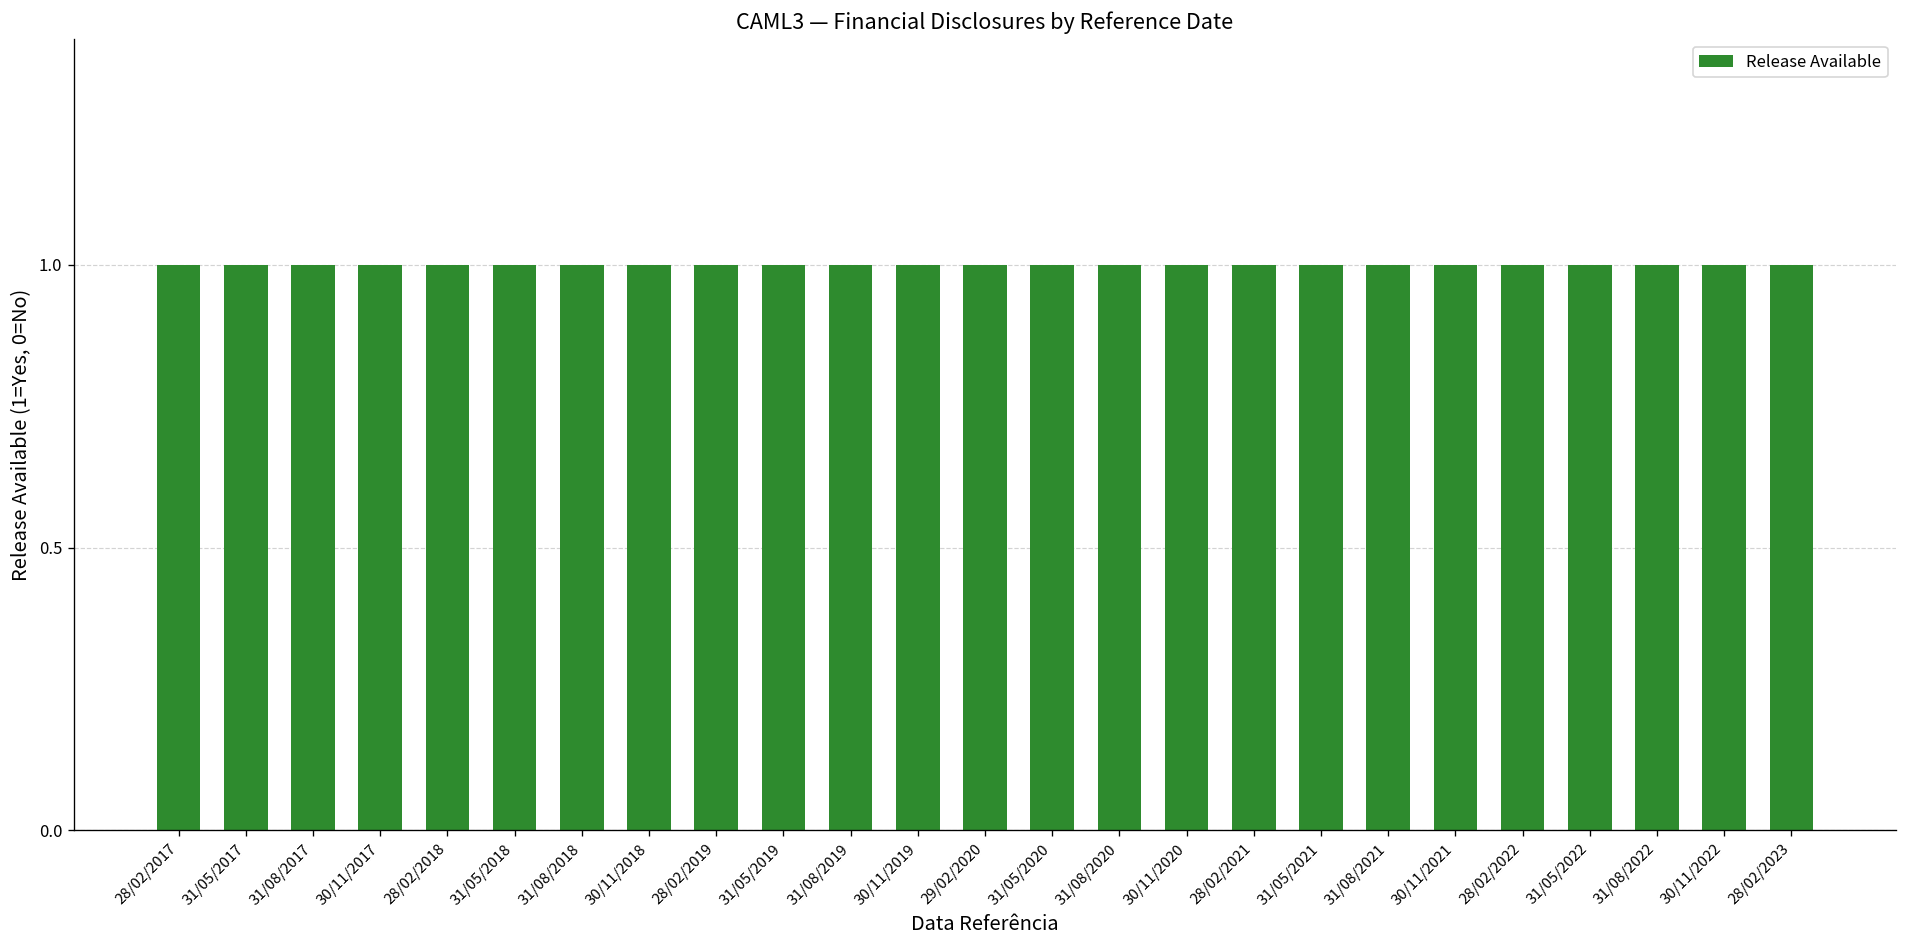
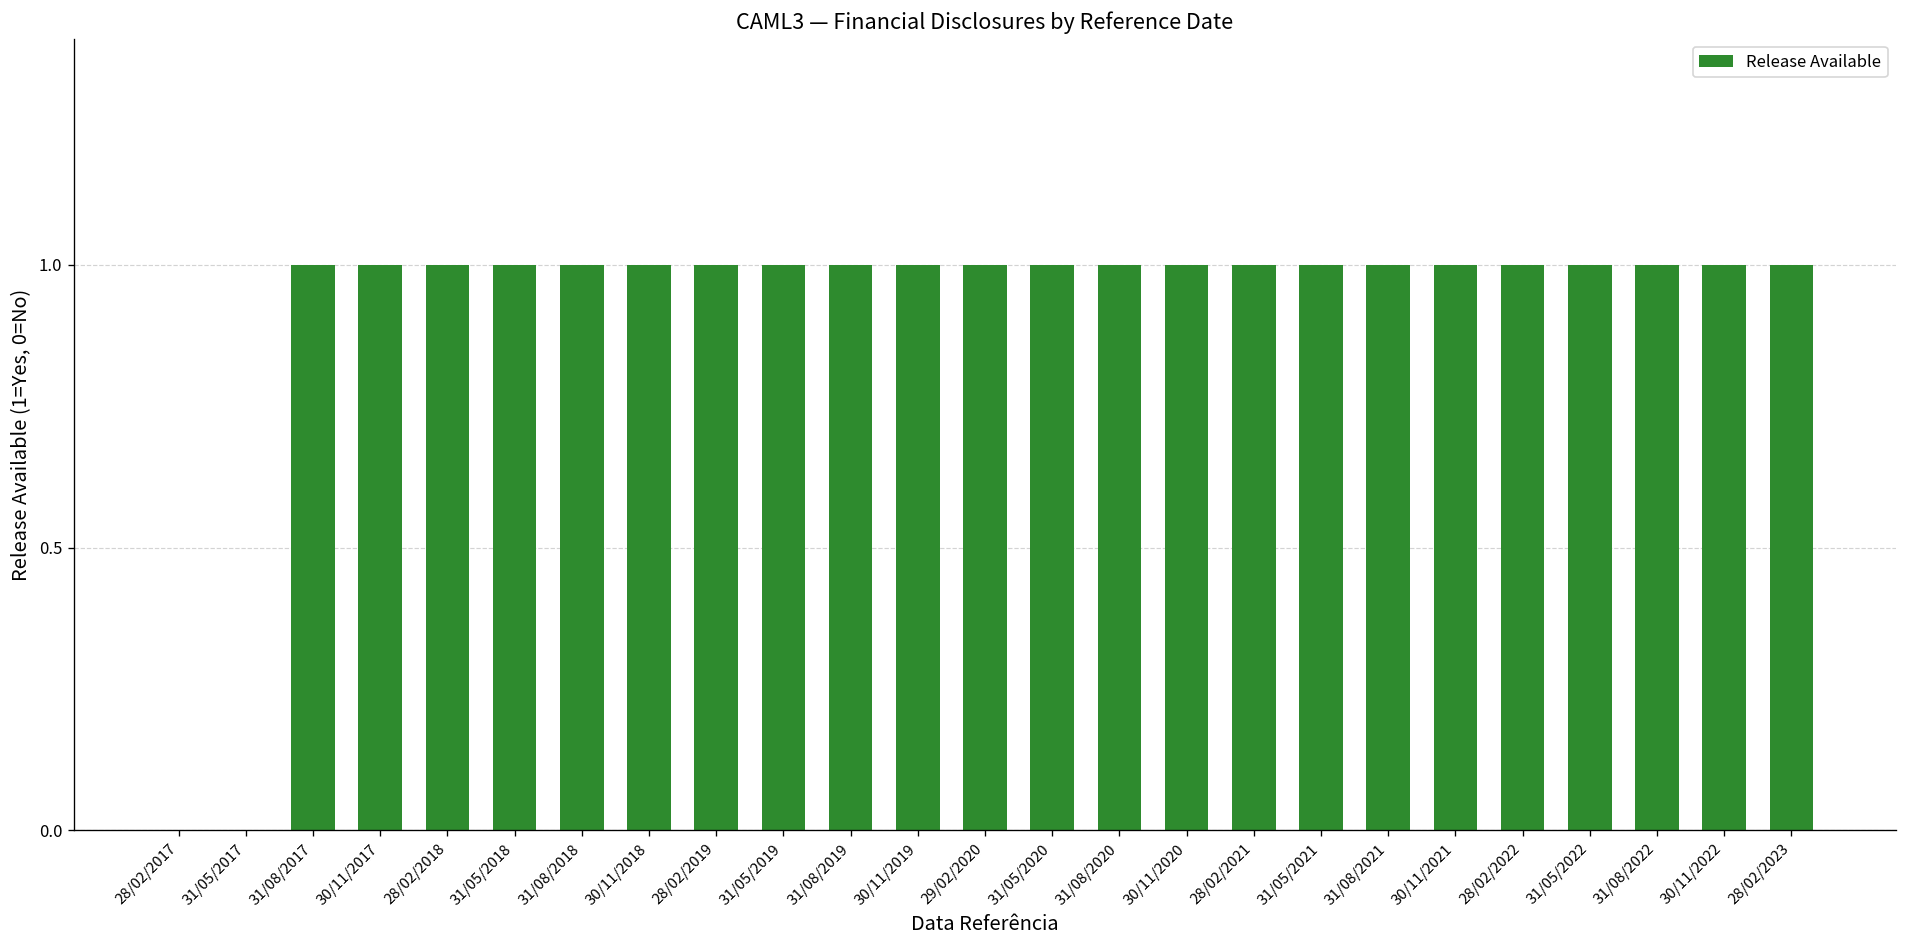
28/02/2017: 1 -> 0
31/05/2017: 1 -> 0
